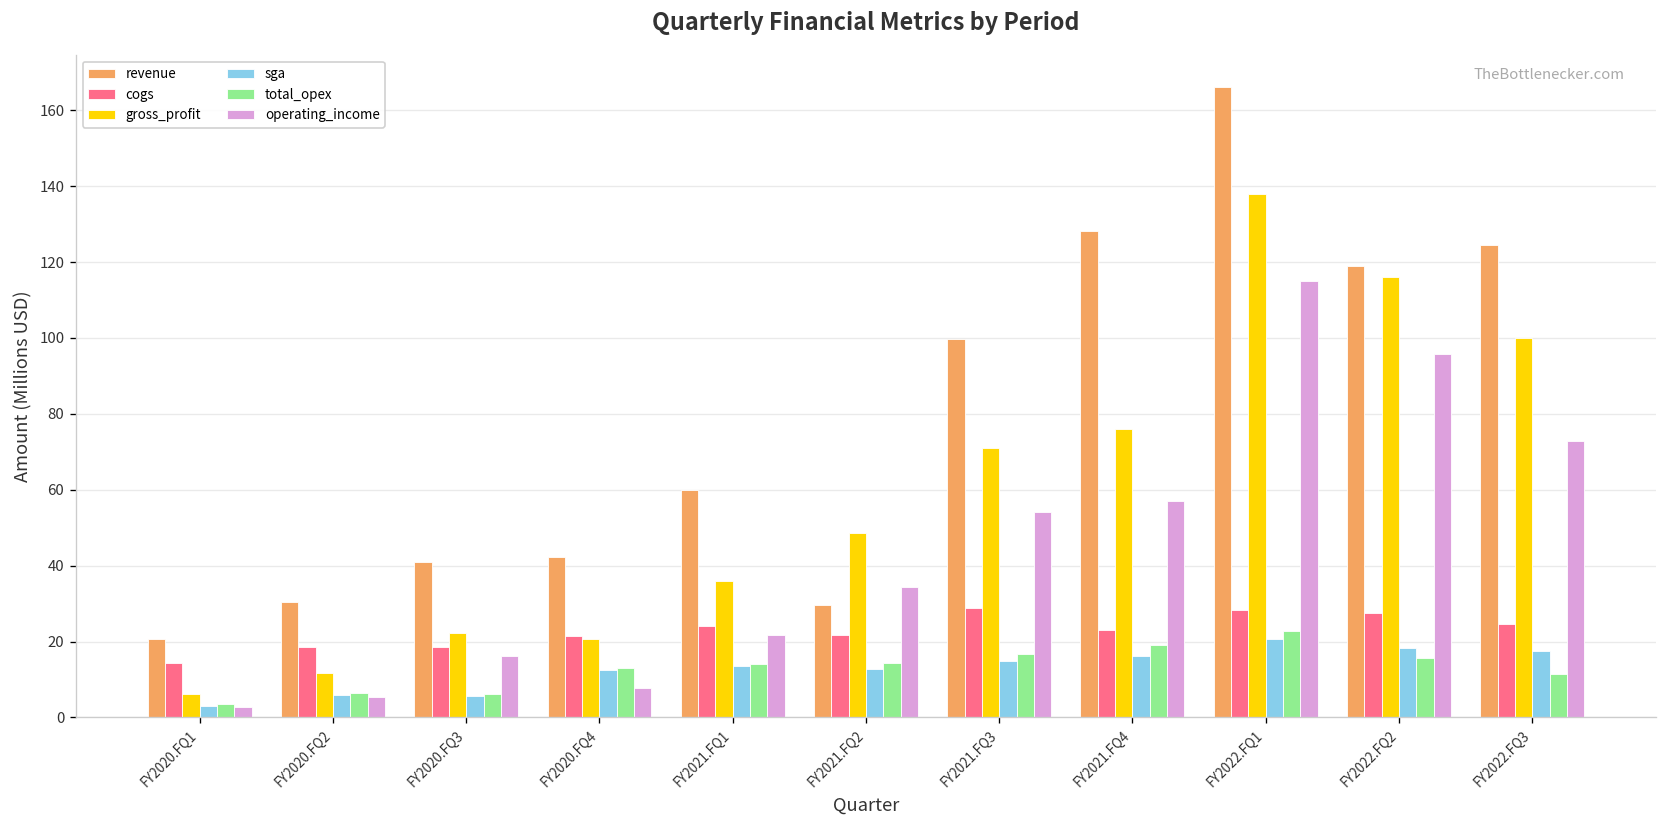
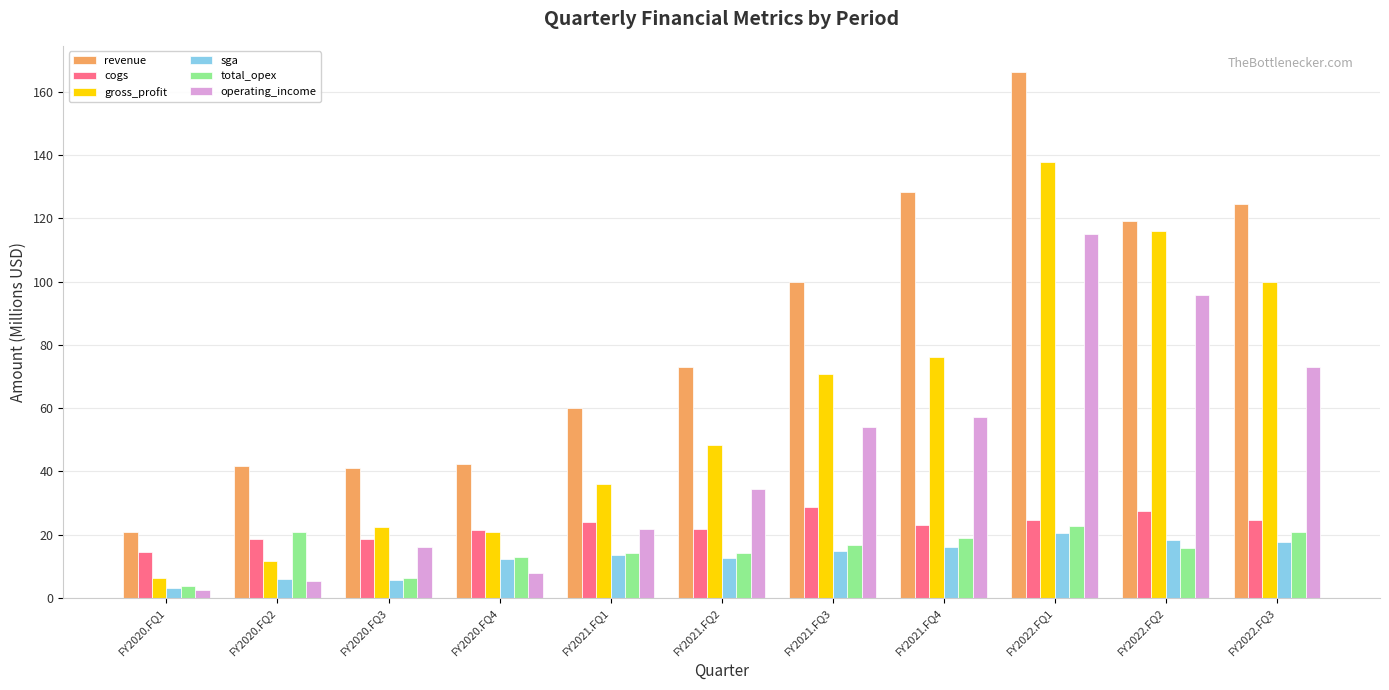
revenue, FY2020.FQ2: 30 -> 42
total_opex, FY2020.FQ2: 6 -> 21
revenue, FY2021.FQ2: 30 -> 73
cogs, FY2022.FQ1: 28 -> 25
total_opex, FY2022.FQ3: 12 -> 21
